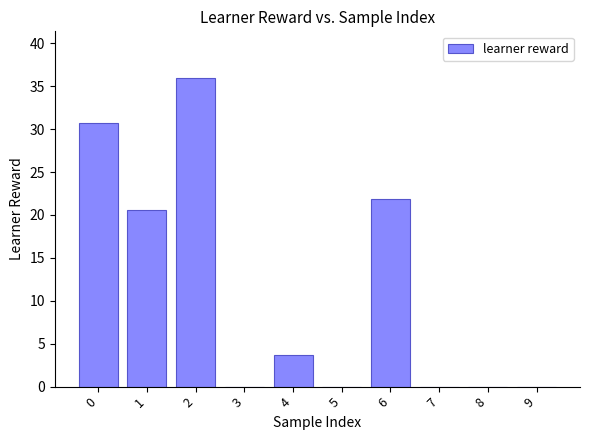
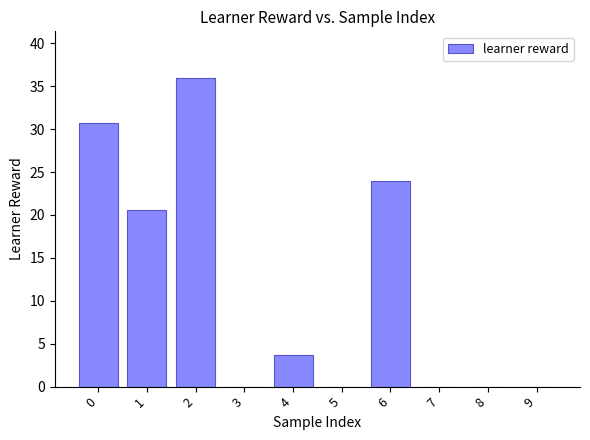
6: 22 -> 24
